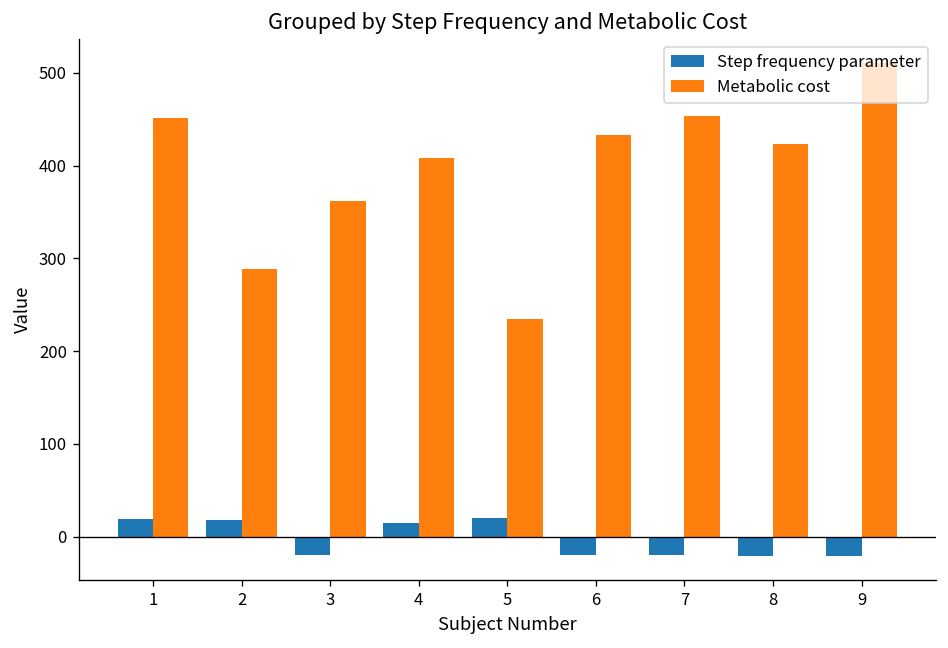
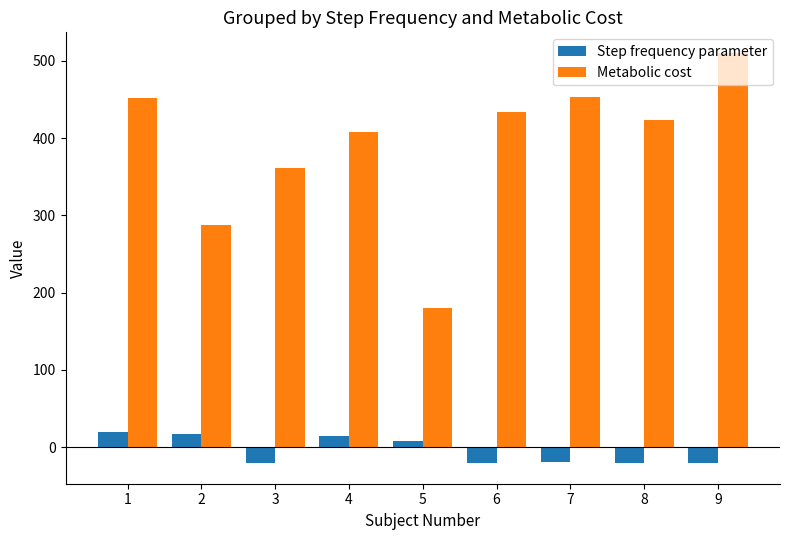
Step frequency parameter, 5: 20 -> 10
Metabolic cost, 5: 230 -> 180
